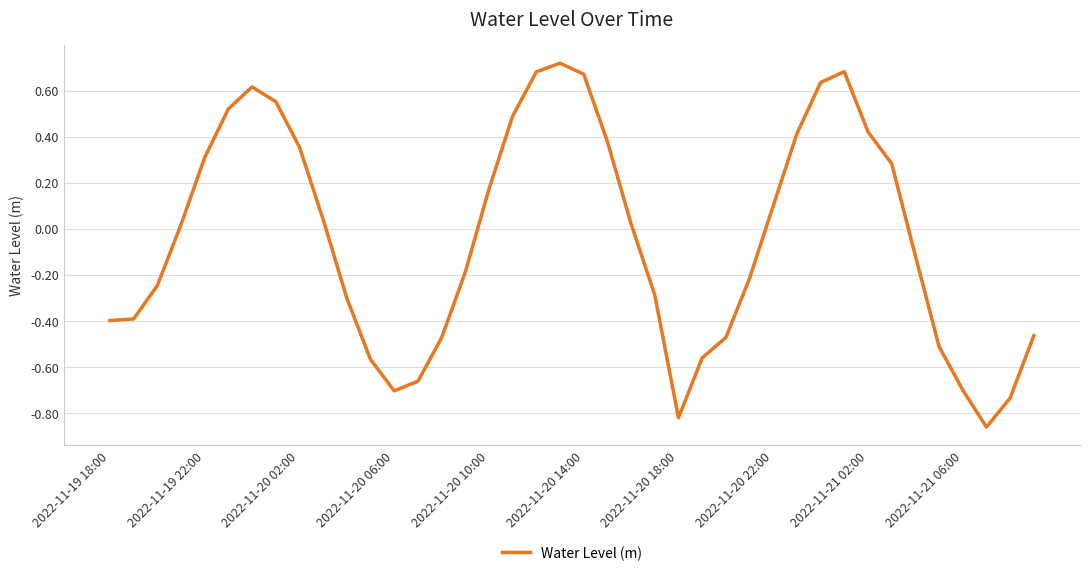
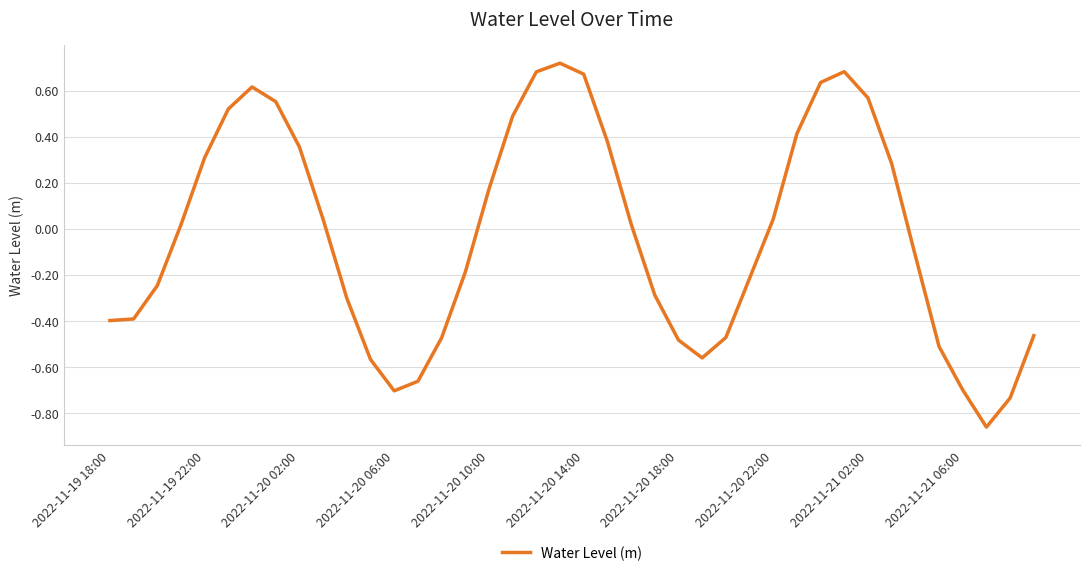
2022-11-20 18:00: -0.82 -> -0.48
2022-11-20 22:00: 0.10 -> 0.04
2022-11-21 02:00: 0.42 -> 0.57
